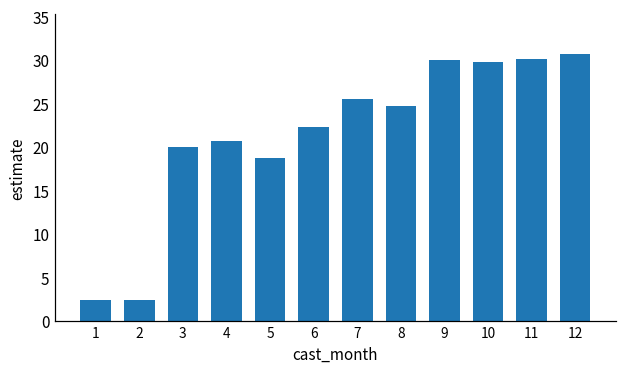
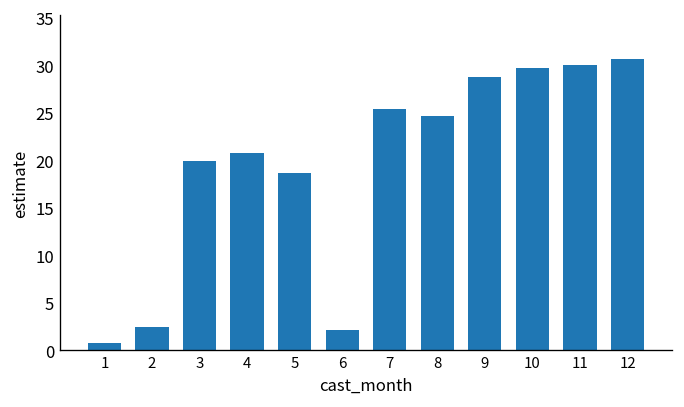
1: 2 -> 1
6: 22 -> 2
9: 30 -> 29
